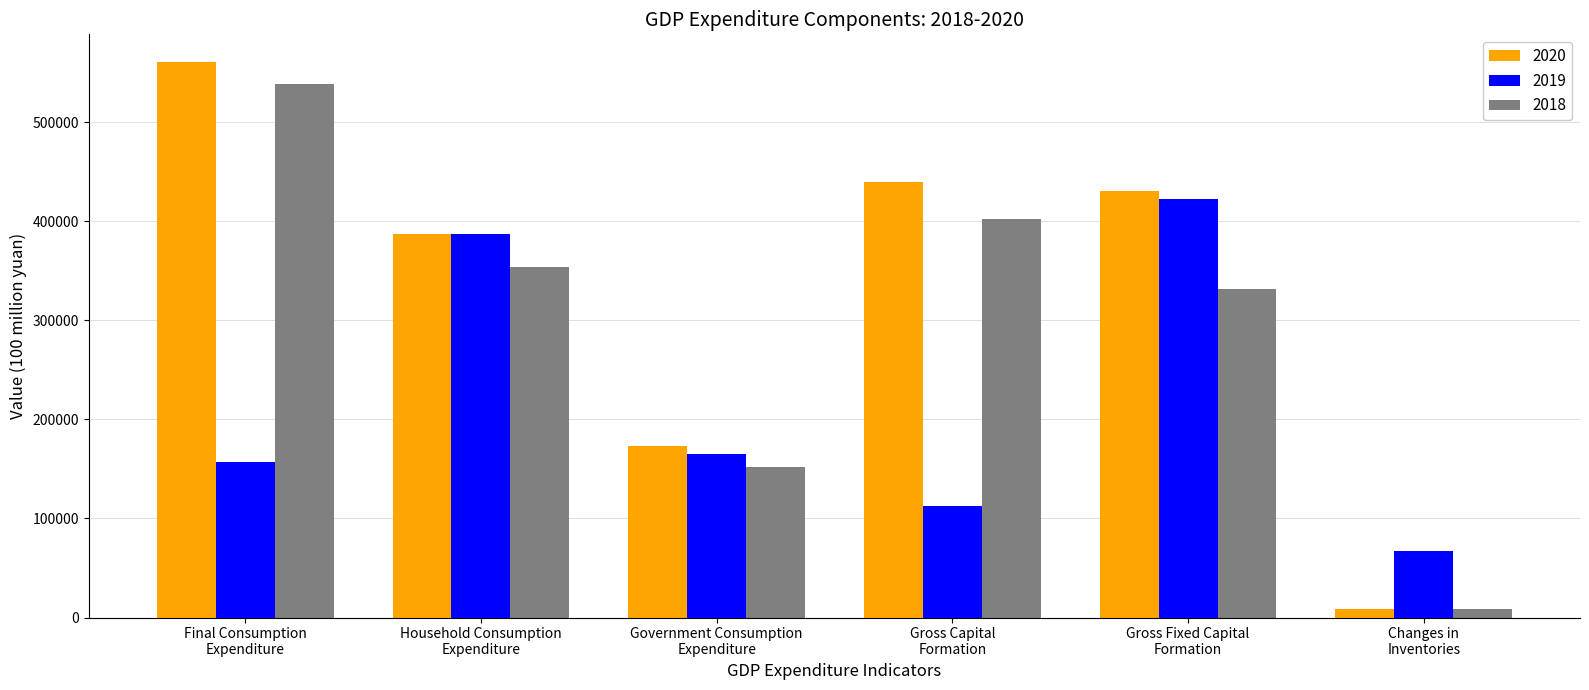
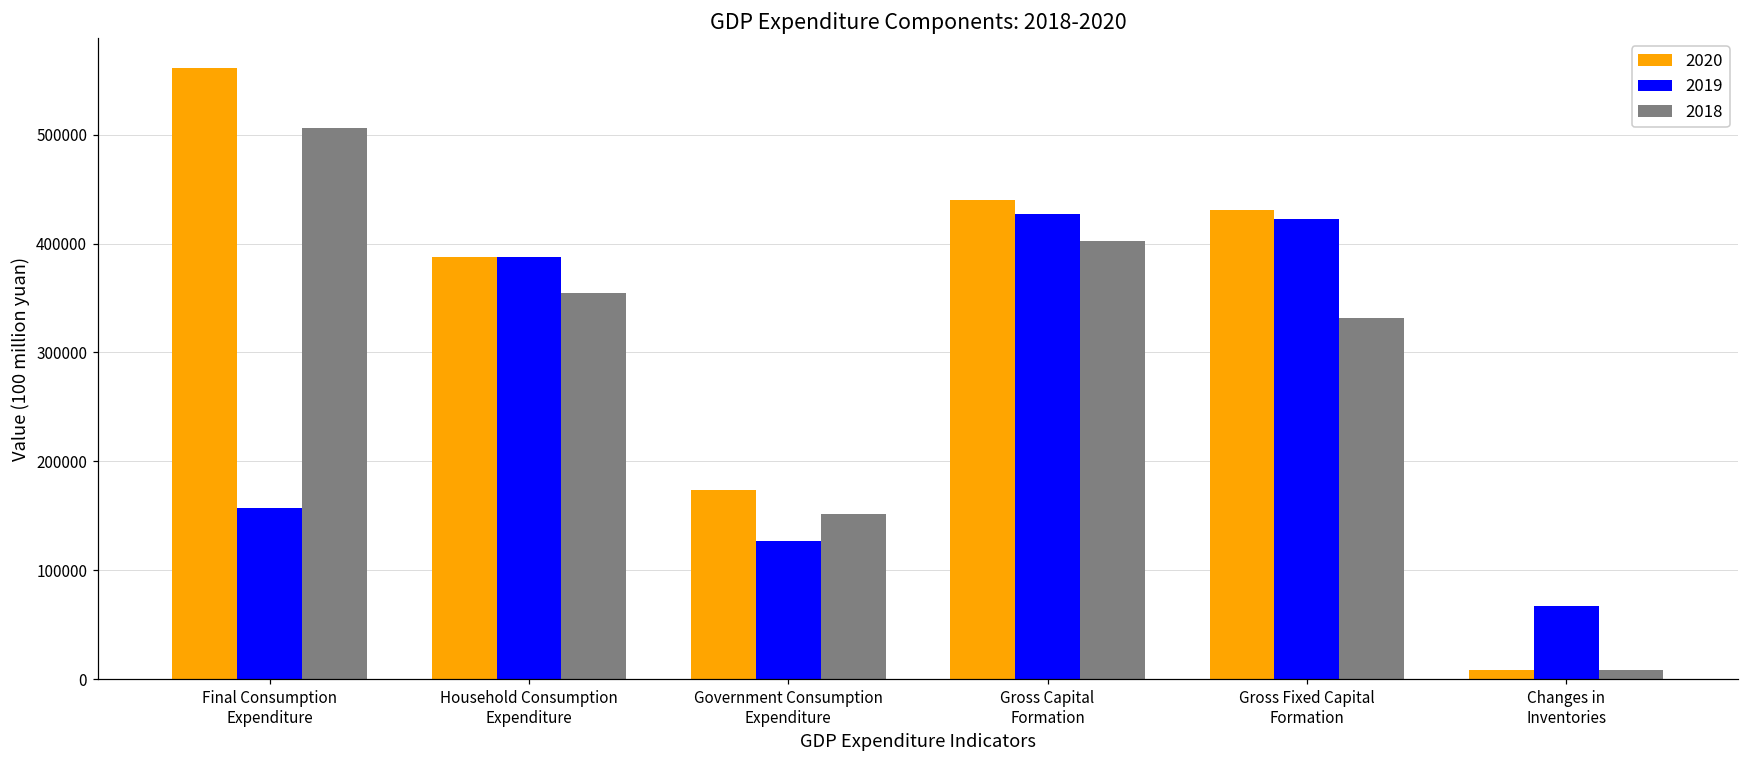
2018, Final Consumption Expenditure: 540000 -> 510000
2019, Government Consumption Expenditure: 170000 -> 130000
2019, Gross Capital Formation: 110000 -> 430000
